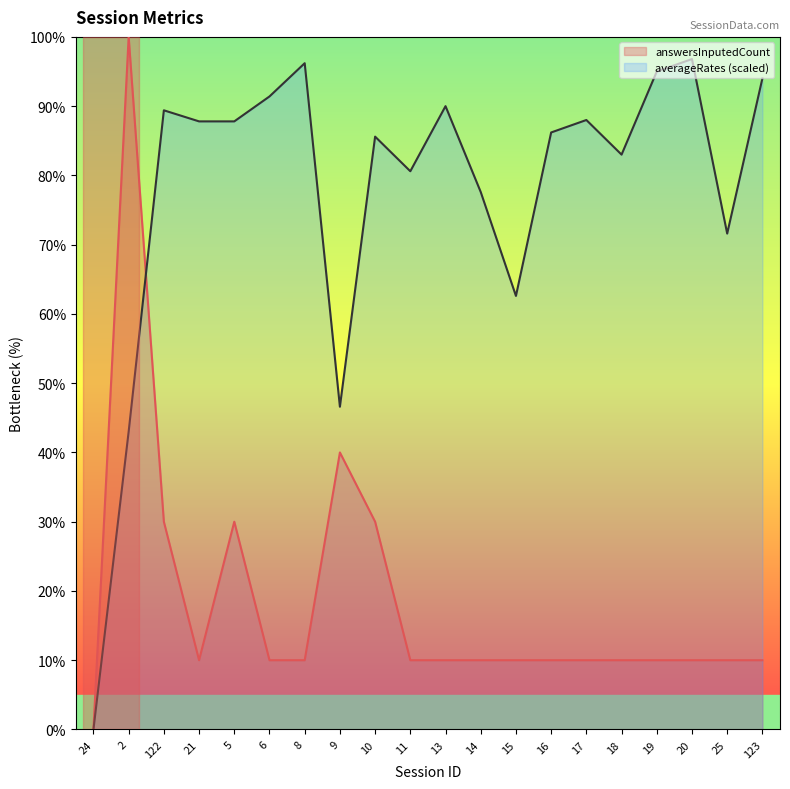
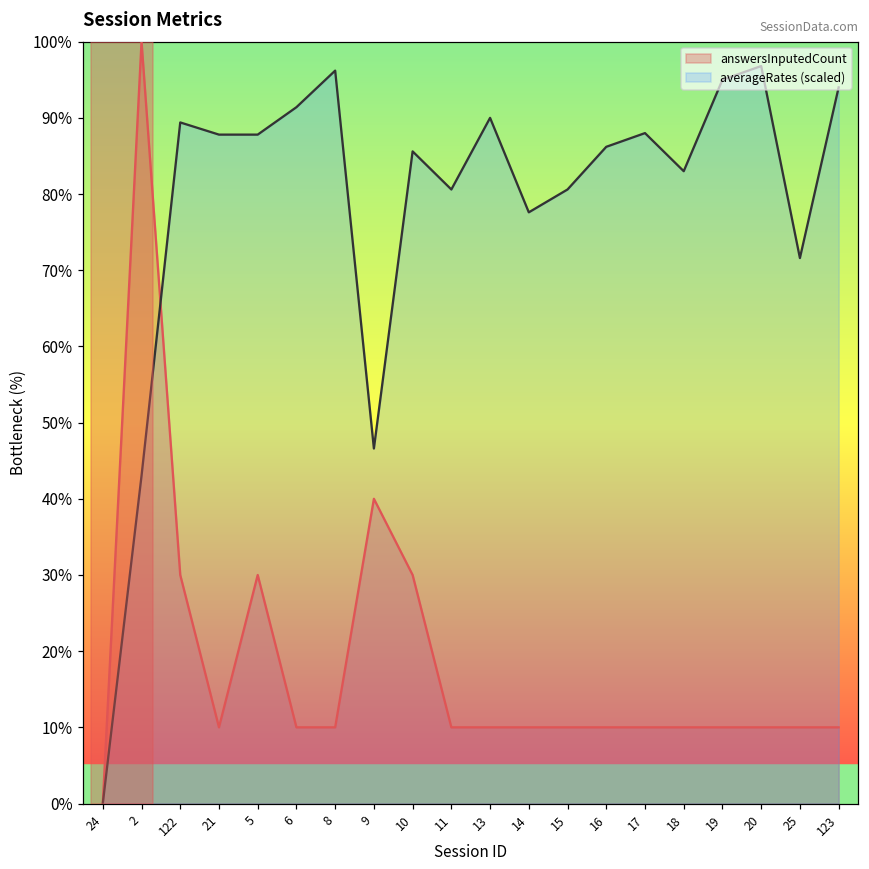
averageRates (scaled), 15: 63% -> 81%
